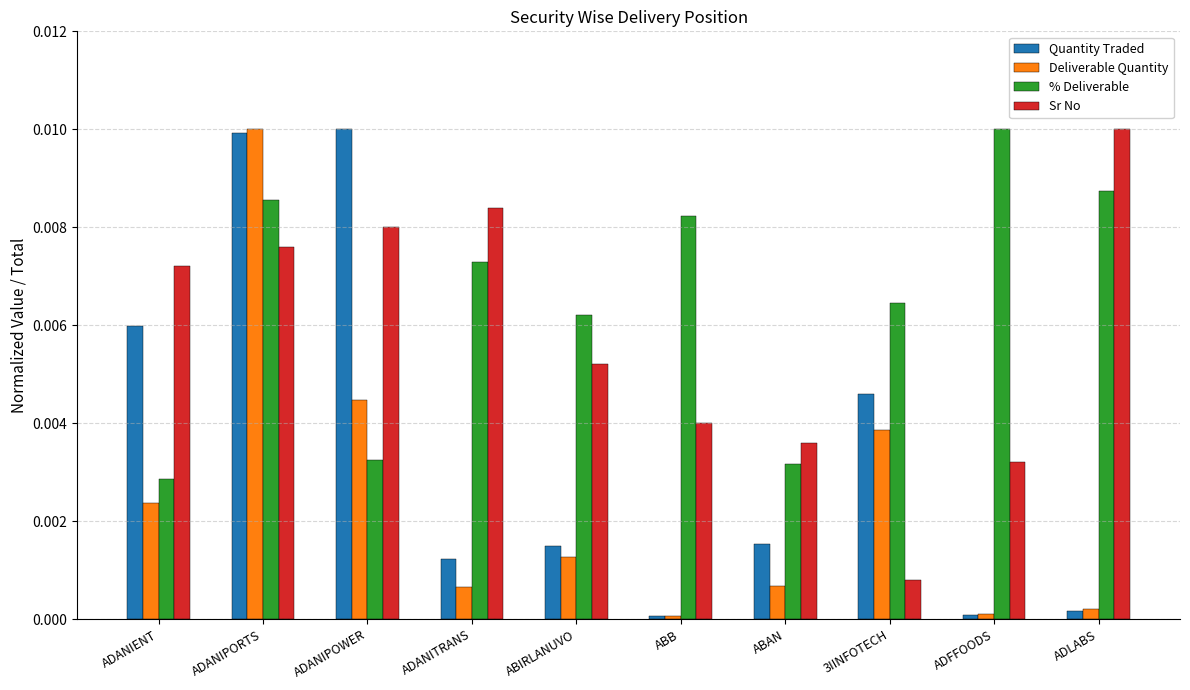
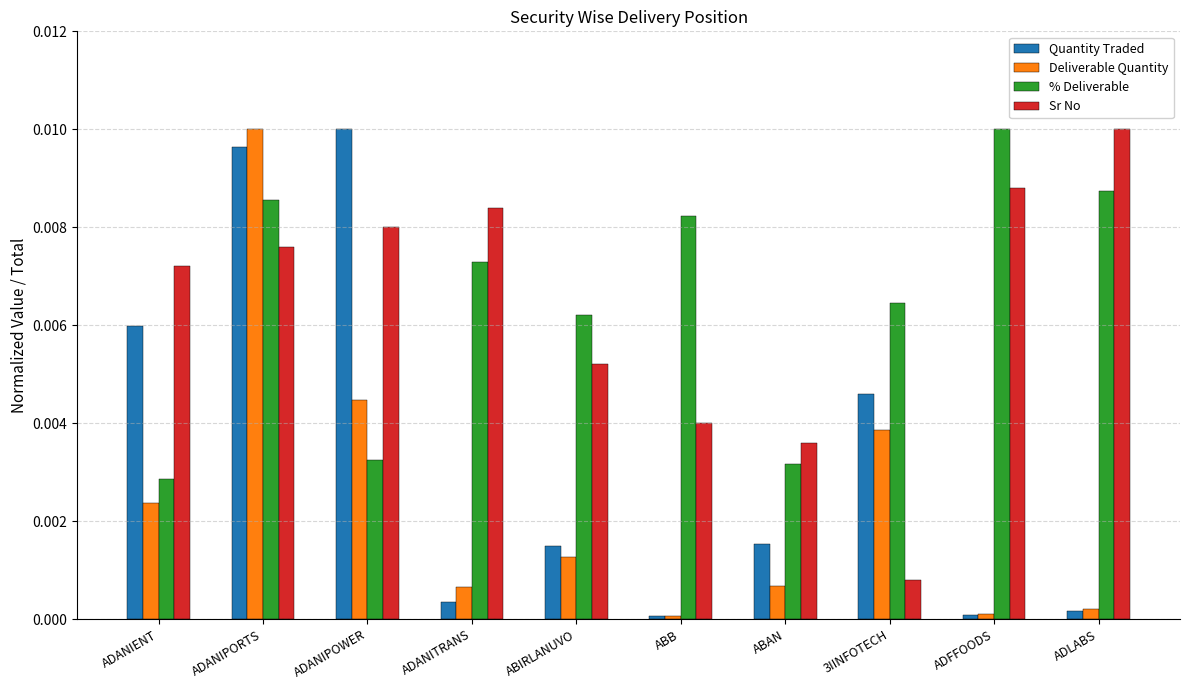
Quantity Traded, ADANIPORTS: 0.0099 -> 0.0096
Quantity Traded, ADANITRANS: 0.0012 -> 0.0003
Sr No, ADFFOODS: 0.0032 -> 0.0088
